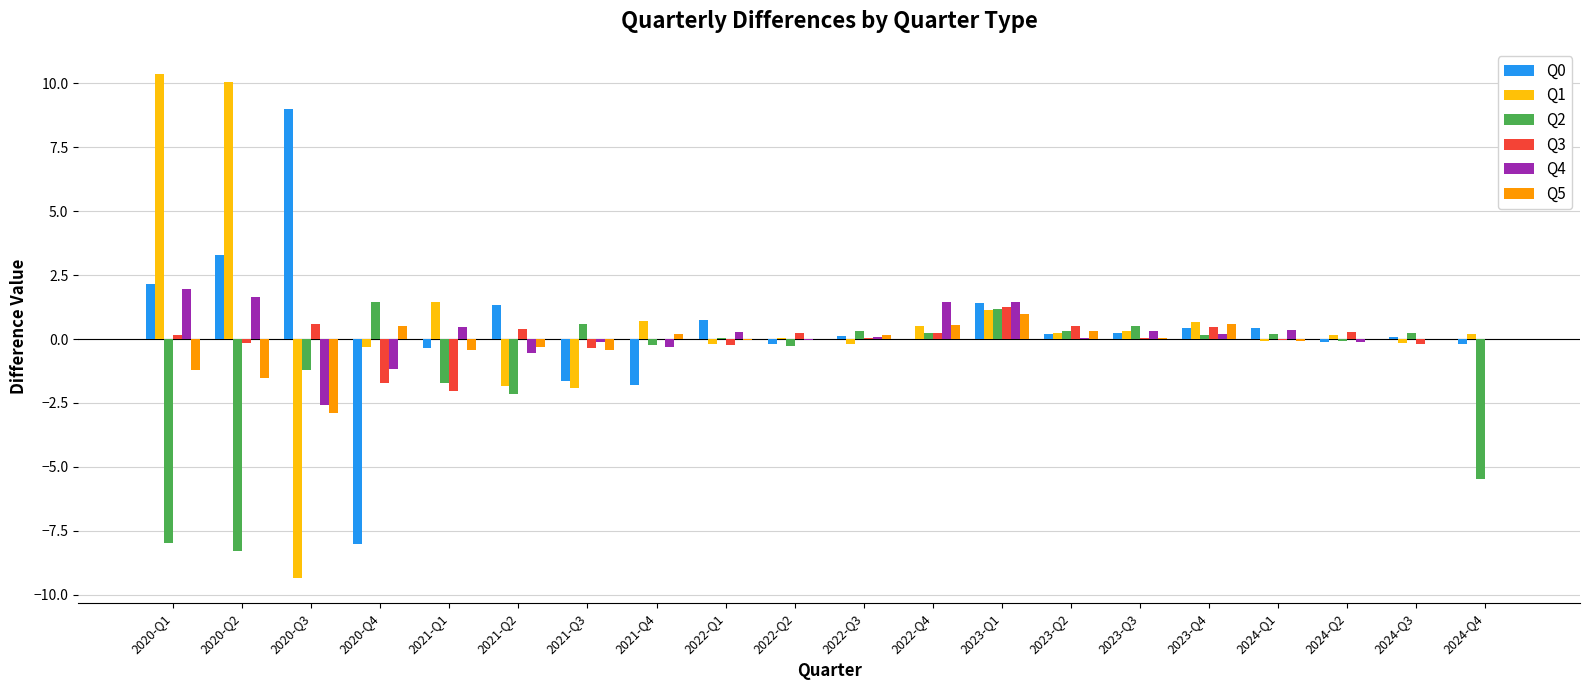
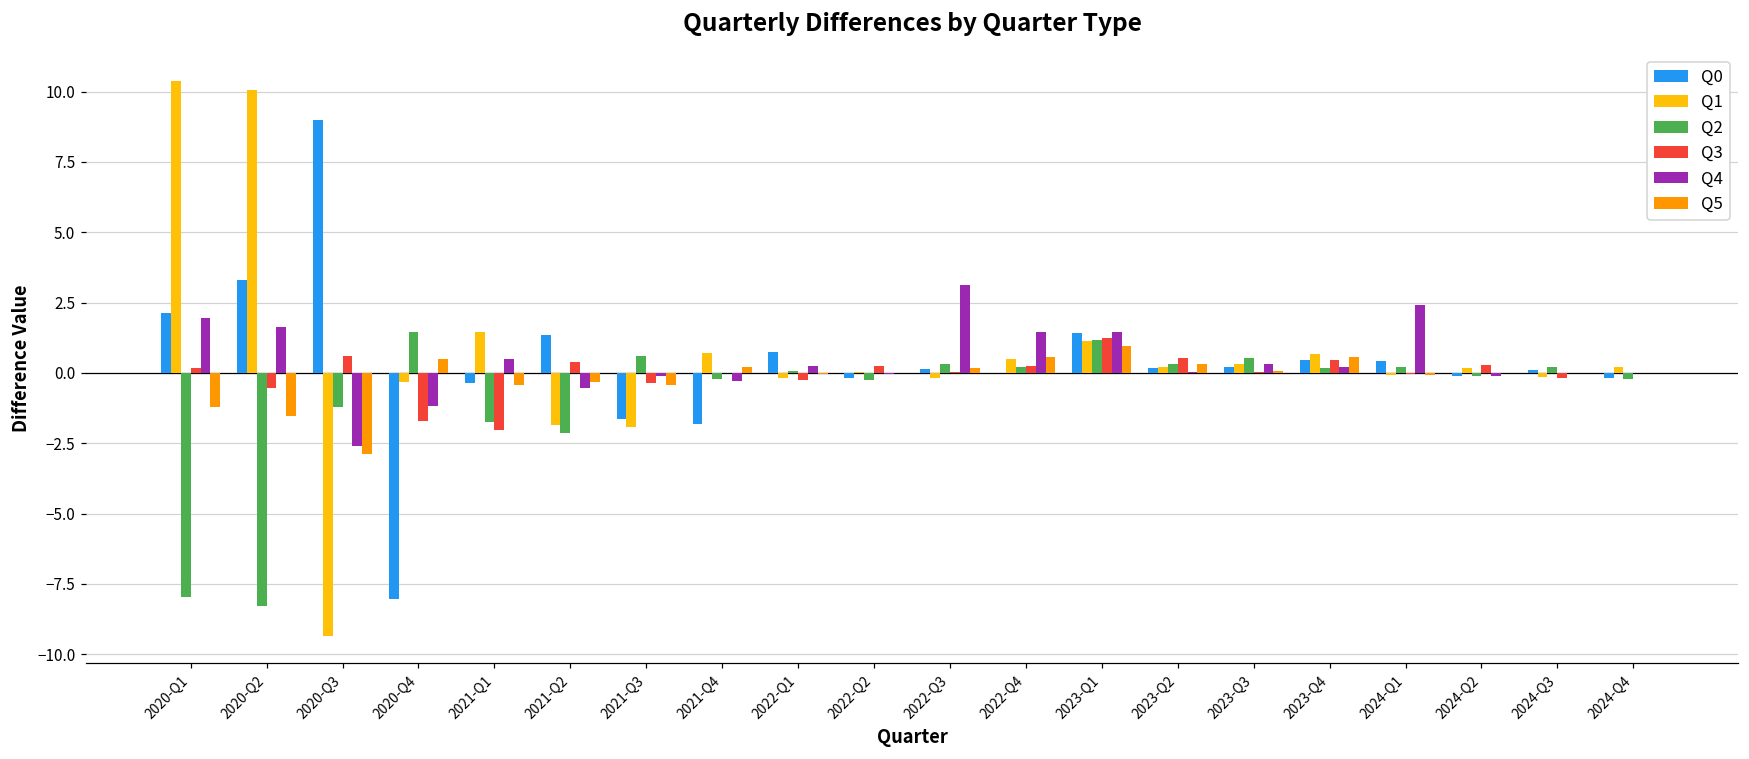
Q3, 2020-Q2: -0.1 -> -0.5
Q4, 2022-Q3: 0.1 -> 3.1
Q4, 2024-Q1: 0.3 -> 2.4
Q2, 2024-Q4: -5.5 -> -0.2
